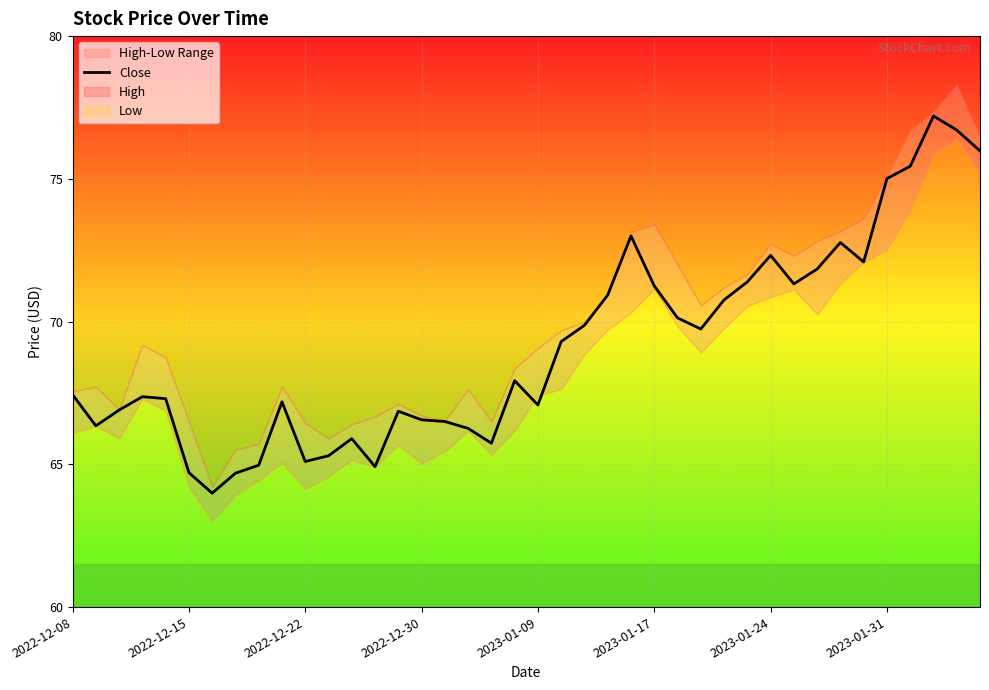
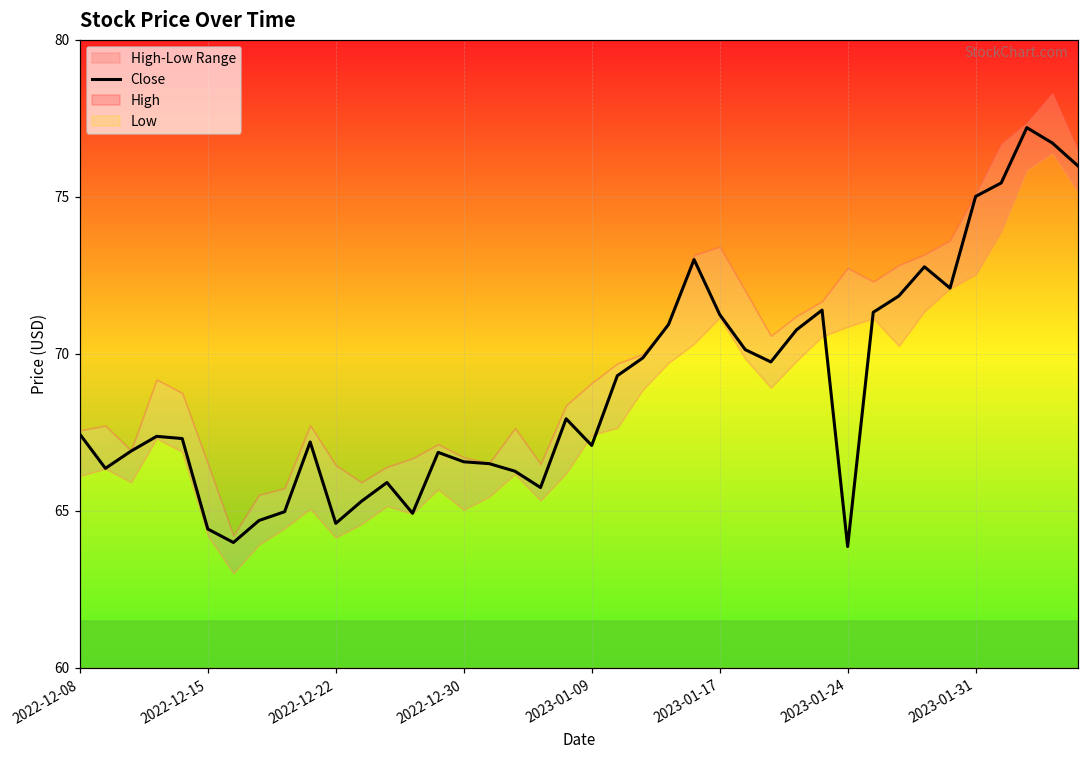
Close, 2022-12-15: 64.7 -> 64.4
Close, 2022-12-22: 65.1 -> 64.6
Close, 2023-01-24: 72.3 -> 63.9
